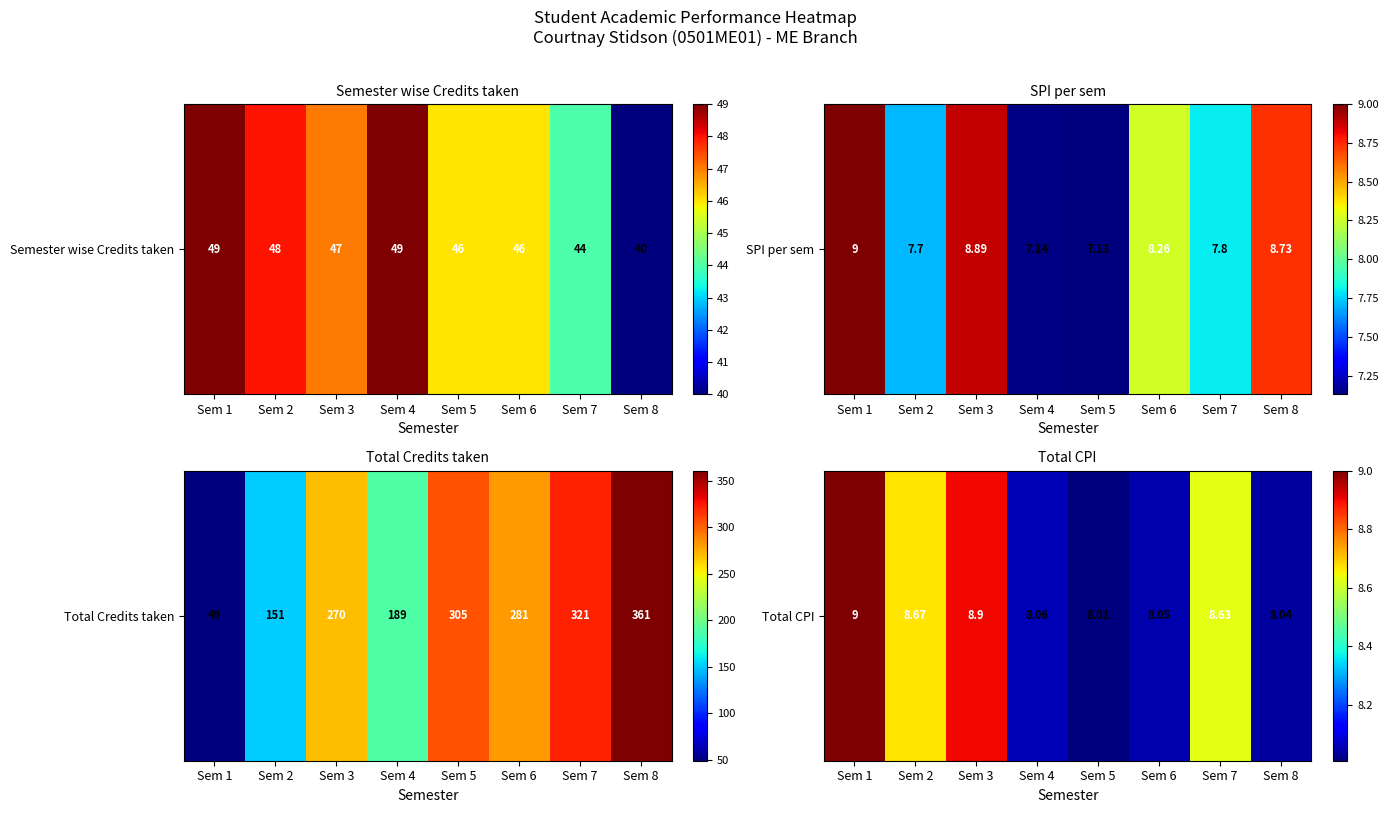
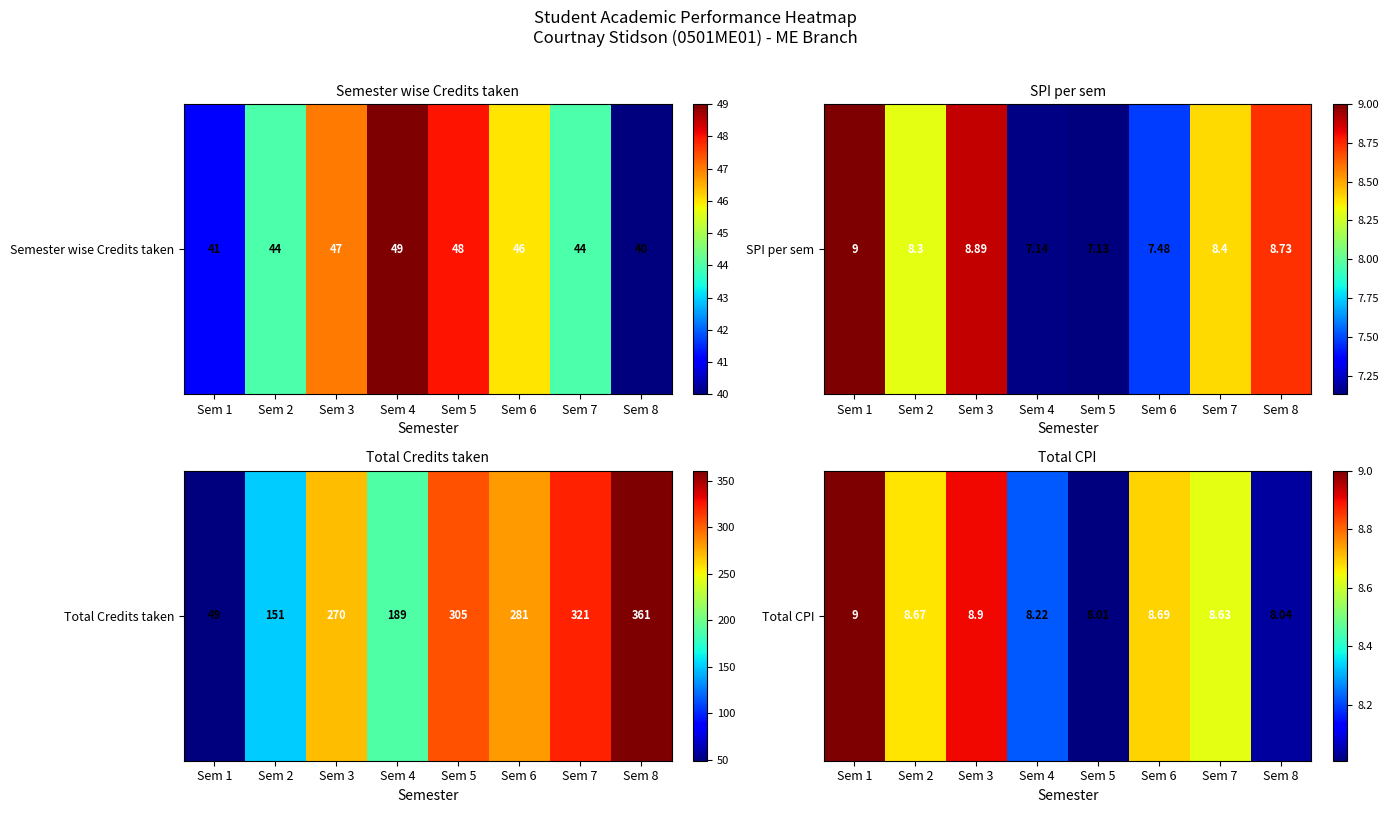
Semester wise Credits taken, Semester wise Credits taken, Sem 1: 49 -> 41
Semester wise Credits taken, Semester wise Credits taken, Sem 2: 48 -> 44
Semester wise Credits taken, Semester wise Credits taken, Sem 5: 46 -> 48
SPI per sem, SPI per sem, Sem 2: 7.7 -> 8.3
SPI per sem, SPI per sem, Sem 6: 8.26 -> 7.48
SPI per sem, SPI per sem, Sem 7: 7.8 -> 8.4
Total CPI, Total CPI, Sem 4: 8.06 -> 8.22
Total CPI, Total CPI, Sem 6: 8.05 -> 8.69
